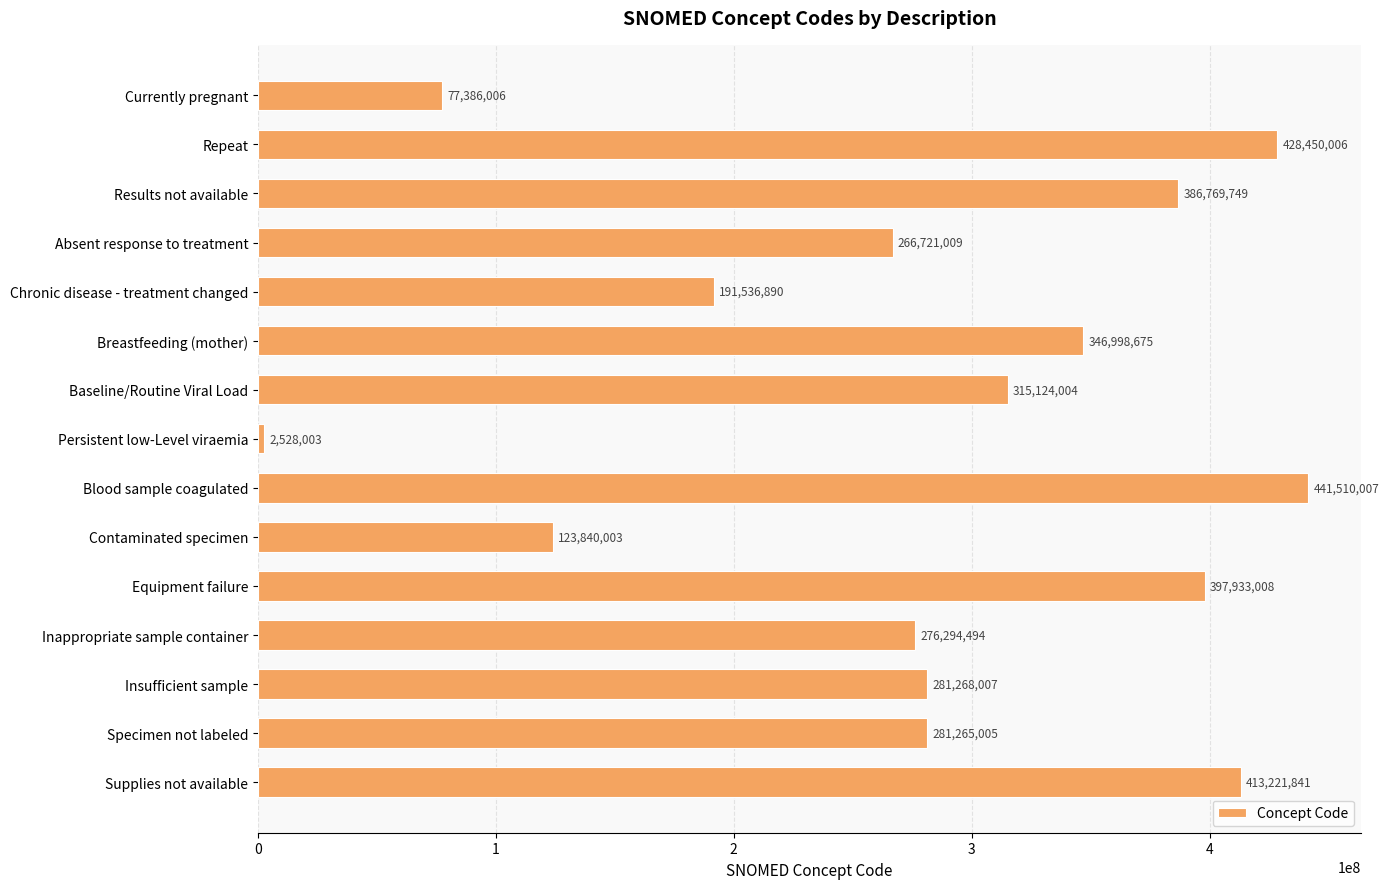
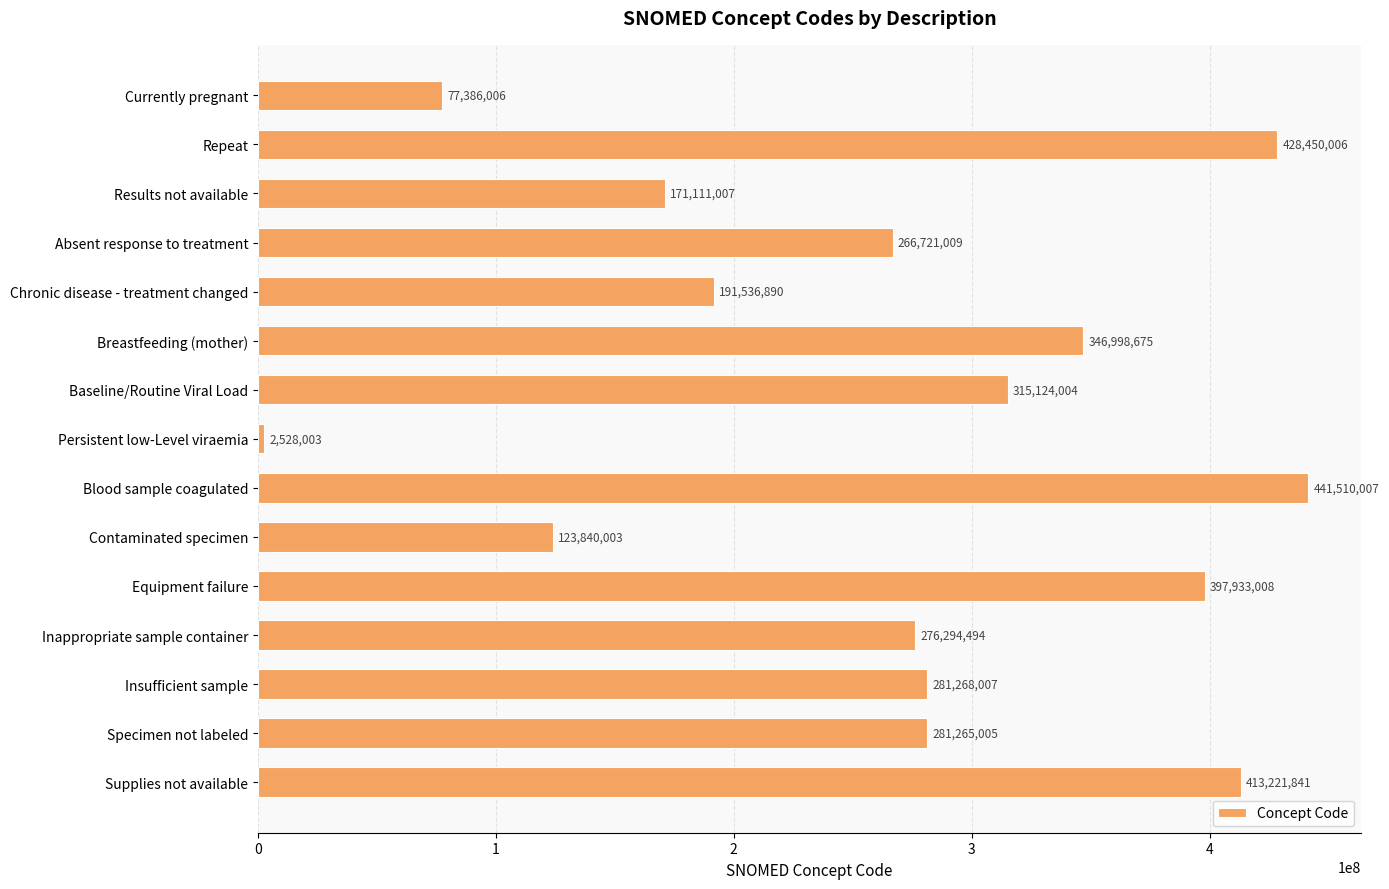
Results not available: 386,769,749 -> 171,111,007
